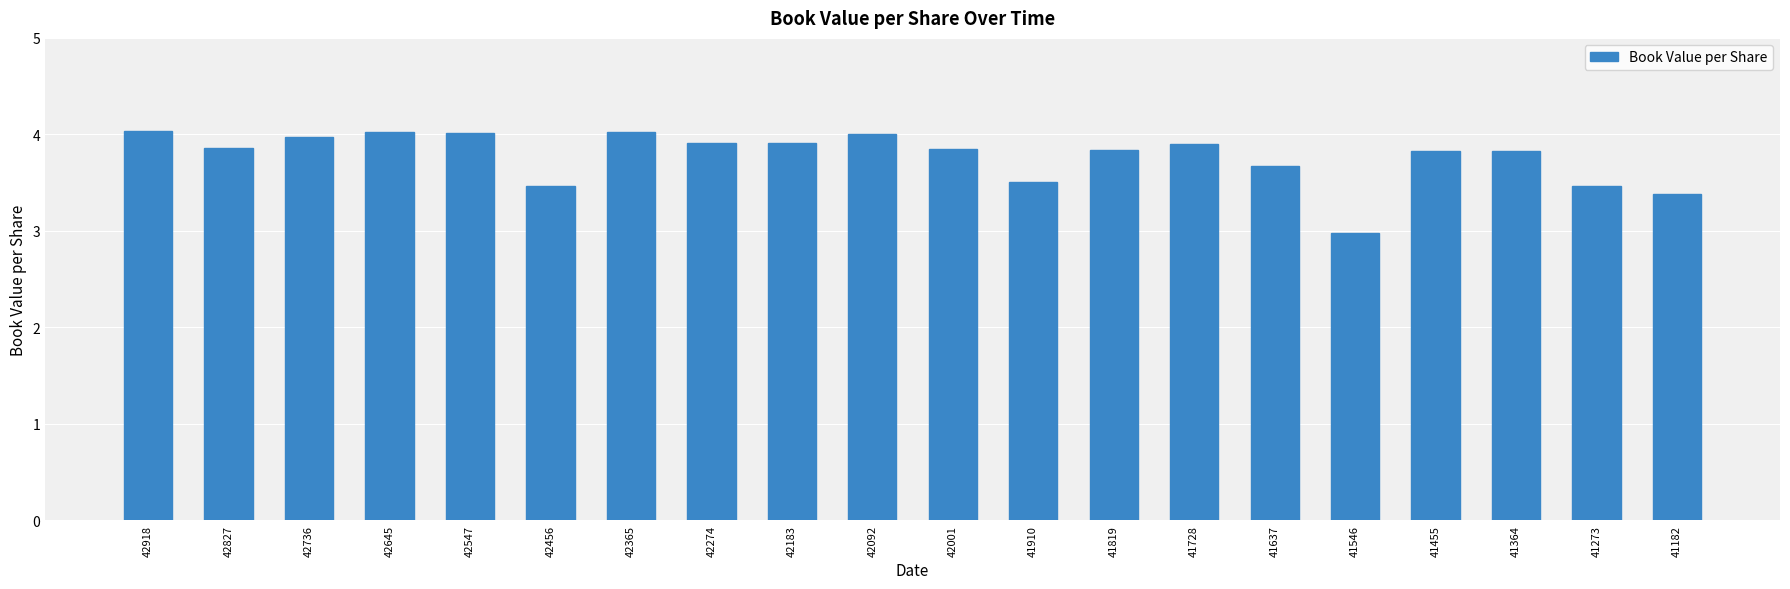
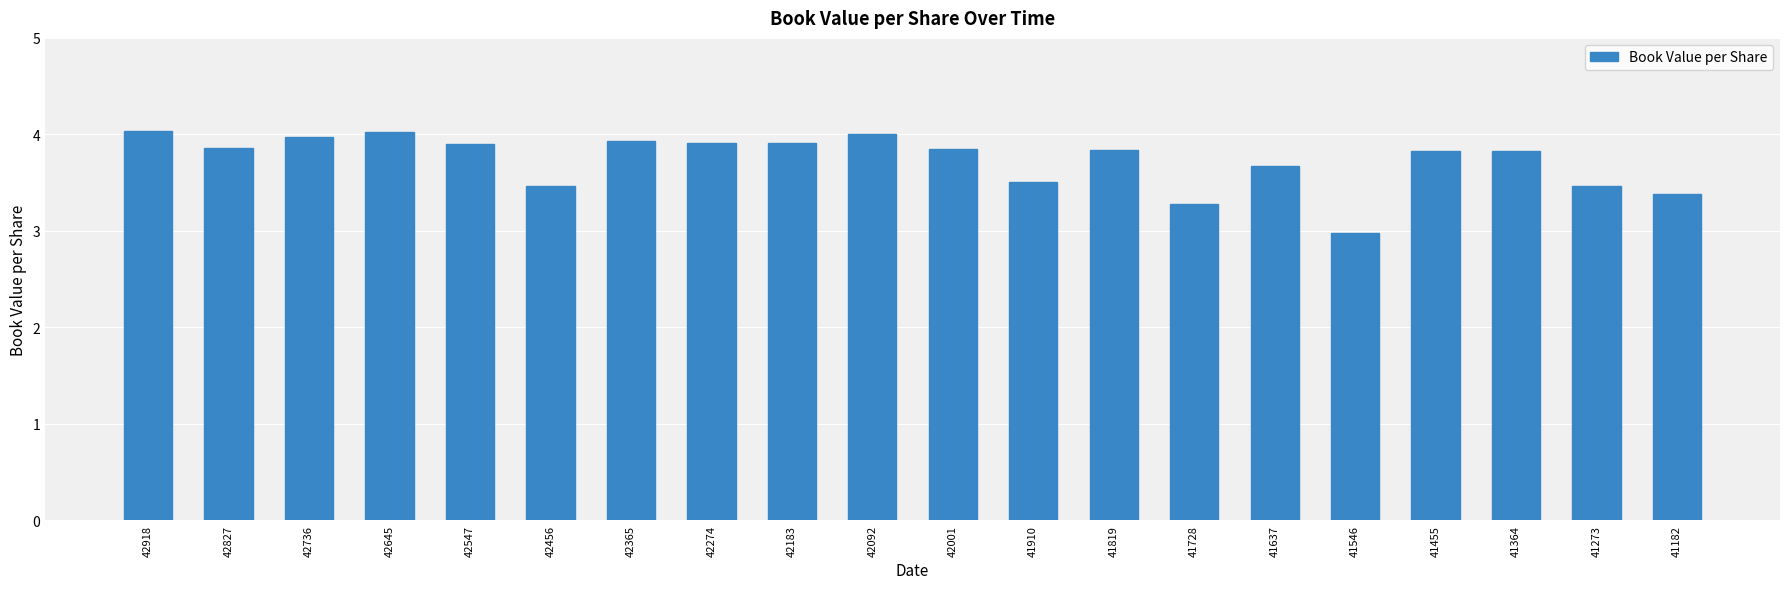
42547: 4.0 -> 3.9
42365: 4.0 -> 3.9
41728: 3.9 -> 3.3
